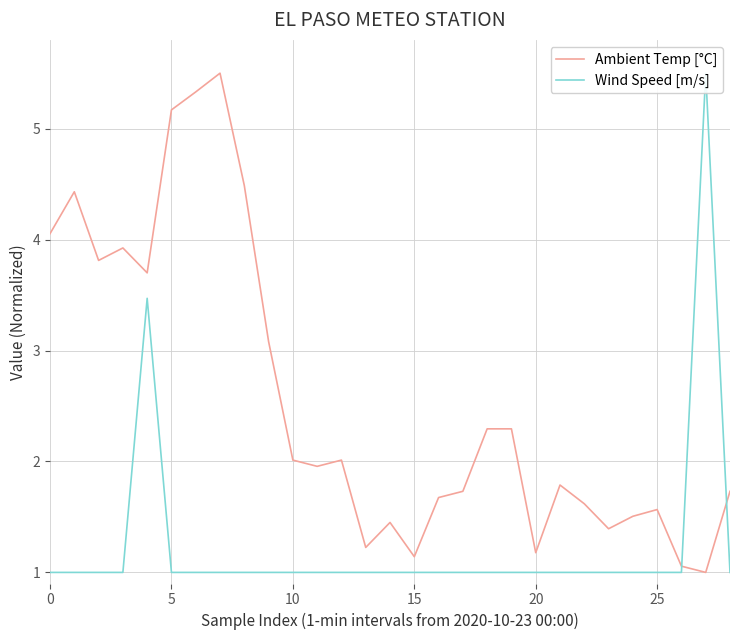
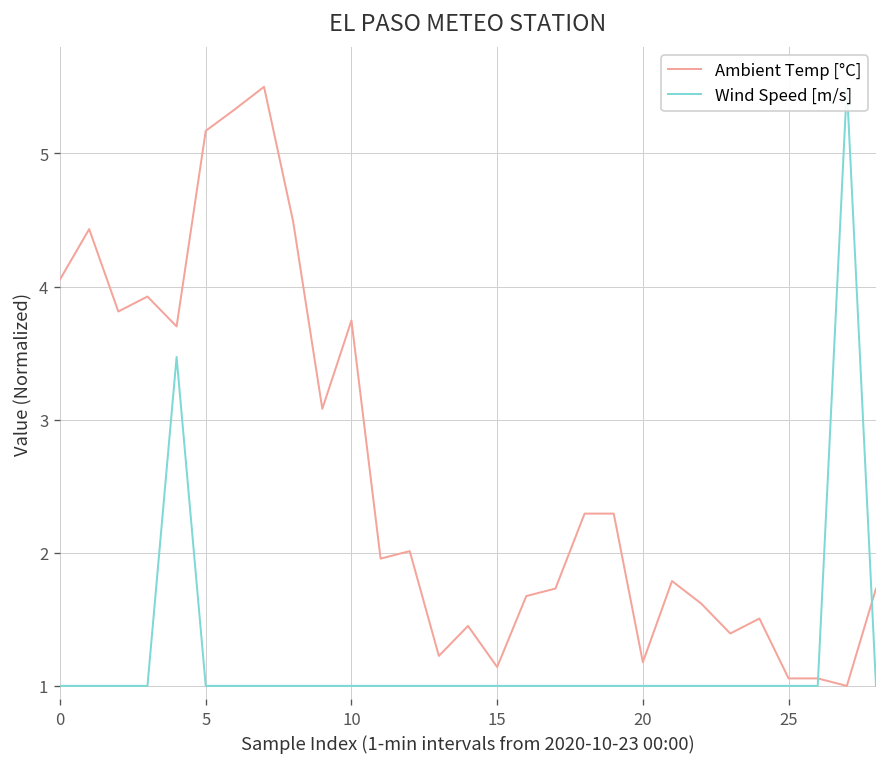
Ambient Temp [°C], 10: 2.01 -> 3.74
Ambient Temp [°C], 25: 1.57 -> 1.06
